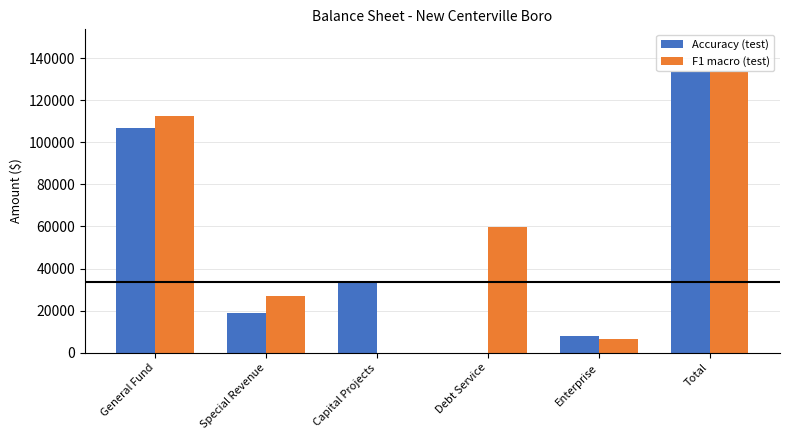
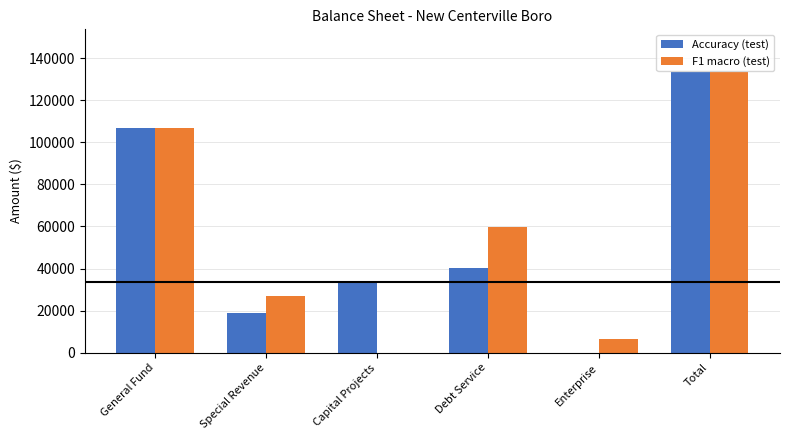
F1 macro (test), General Fund: 112000 -> 107000
Accuracy (test), Debt Service: 0 -> 40000
Accuracy (test), Enterprise: 8000 -> 0
